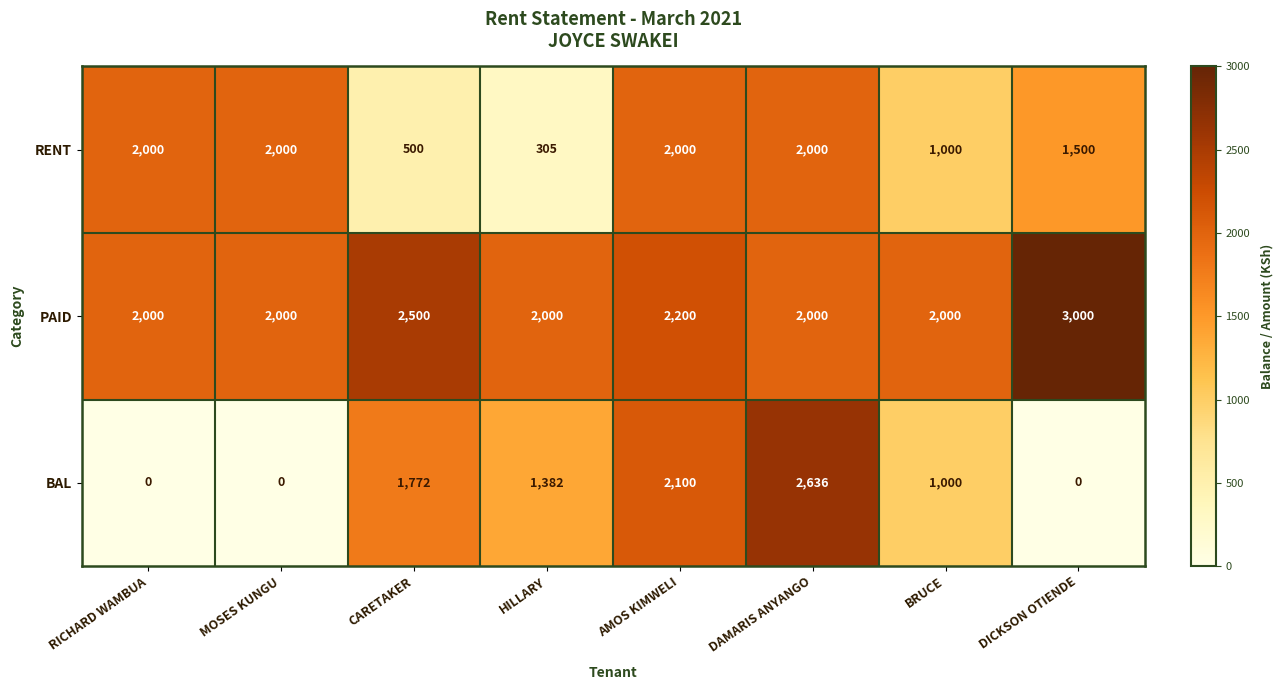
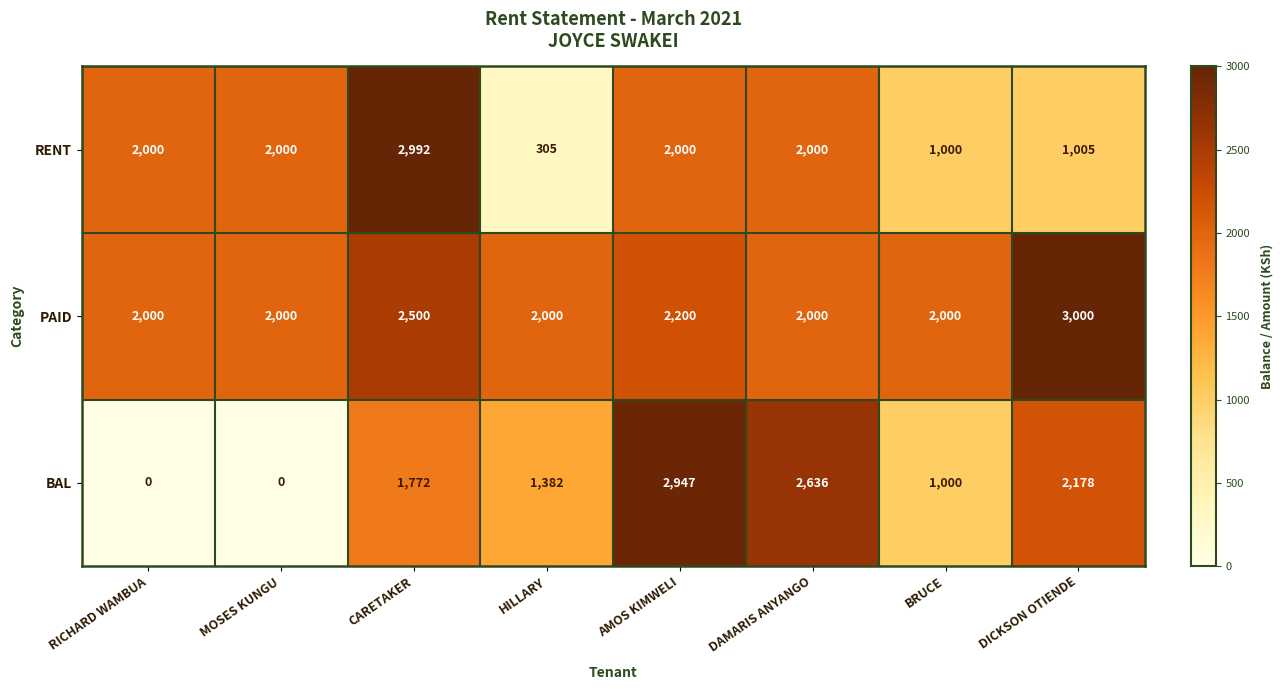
RENT, CARETAKER: 500 -> 2,992
RENT, DICKSON OTIENDE: 1,500 -> 1,005
BAL, AMOS KIMWELI: 2,100 -> 2,947
BAL, DICKSON OTIENDE: 0 -> 2,178
